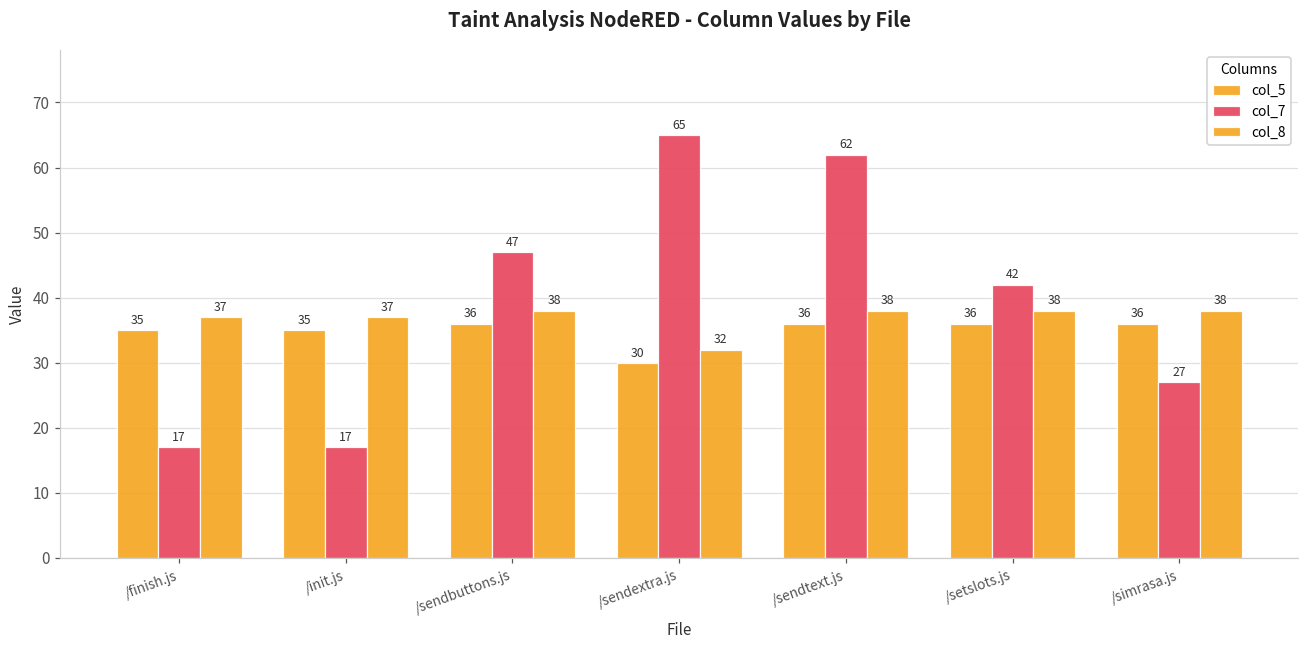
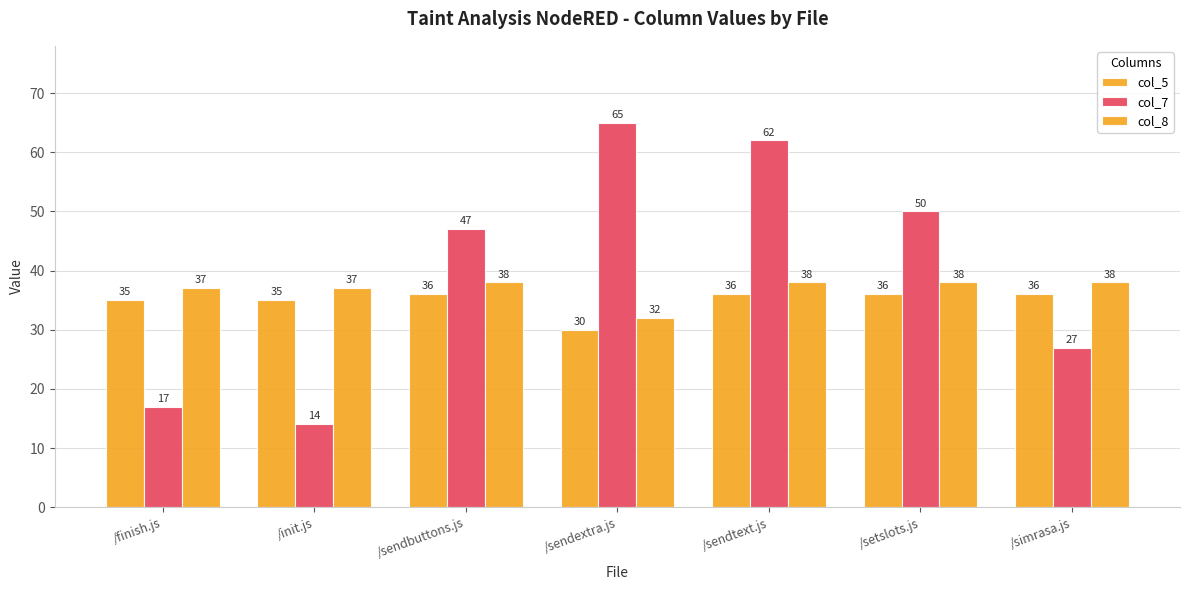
col_7, /init.js: 17 -> 14
col_7, /setslots.js: 42 -> 50
